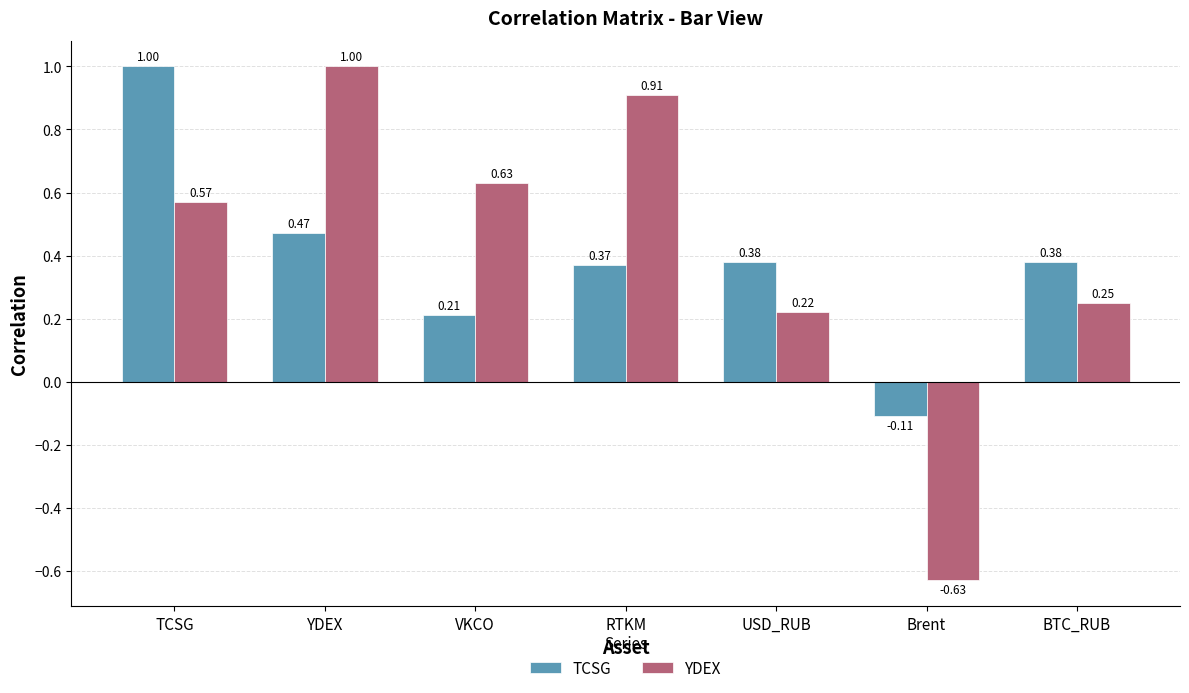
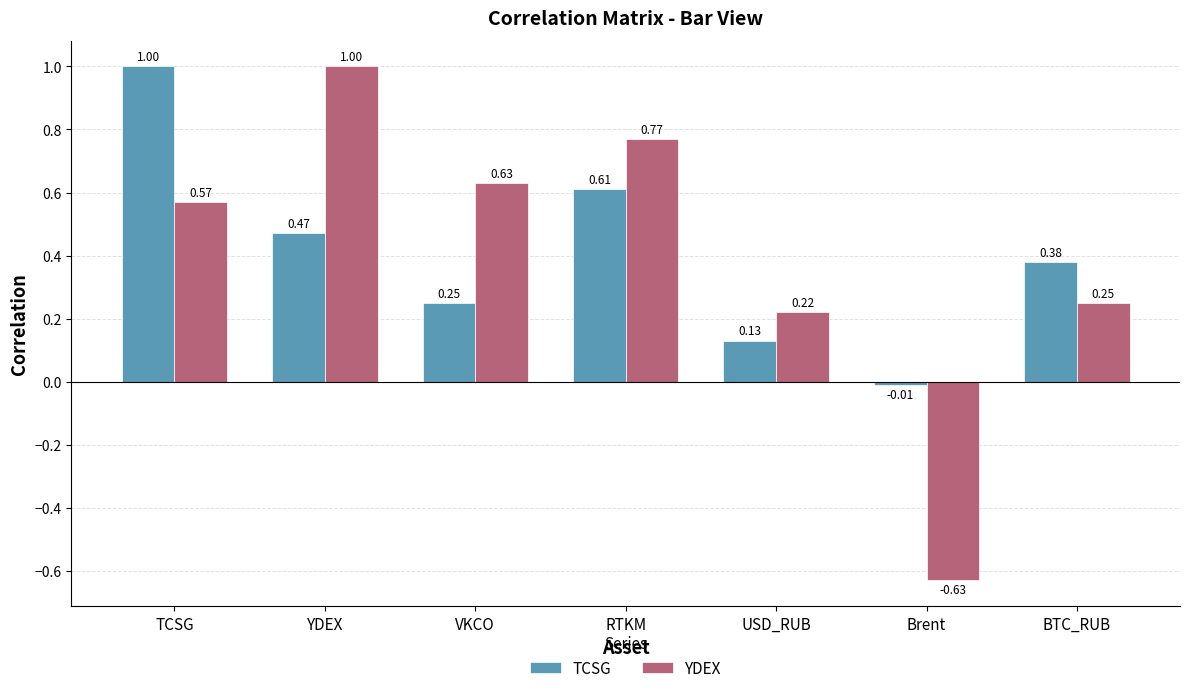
TCSG, VKCO: 0.21 -> 0.25
TCSG, RTKM: 0.37 -> 0.61
YDEX, RTKM: 0.91 -> 0.77
TCSG, USD_RUB: 0.38 -> 0.13
TCSG, Brent: -0.11 -> -0.01
